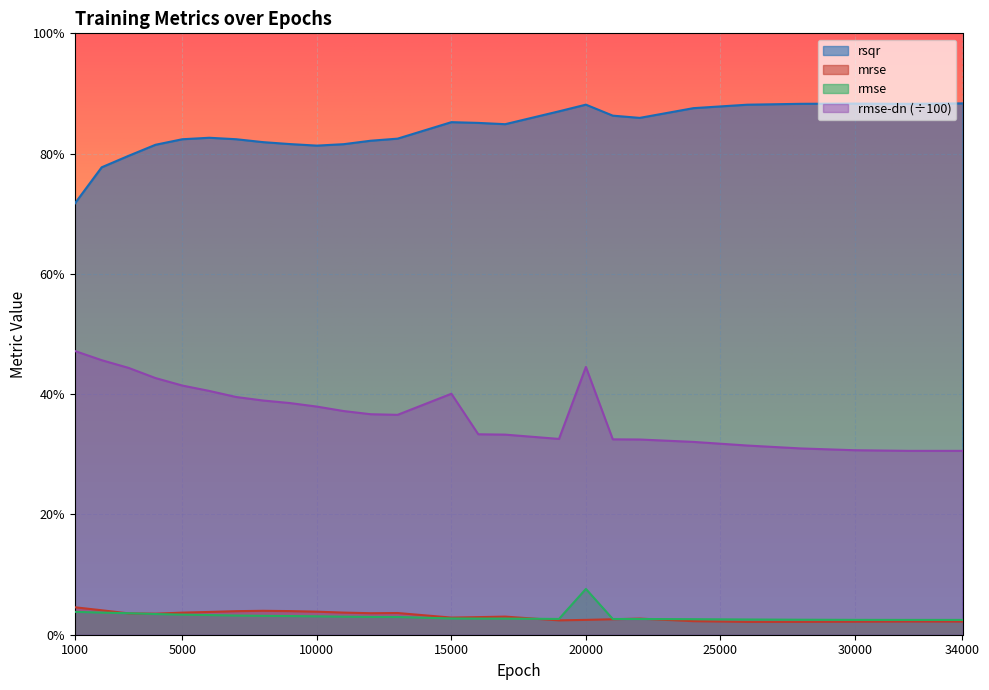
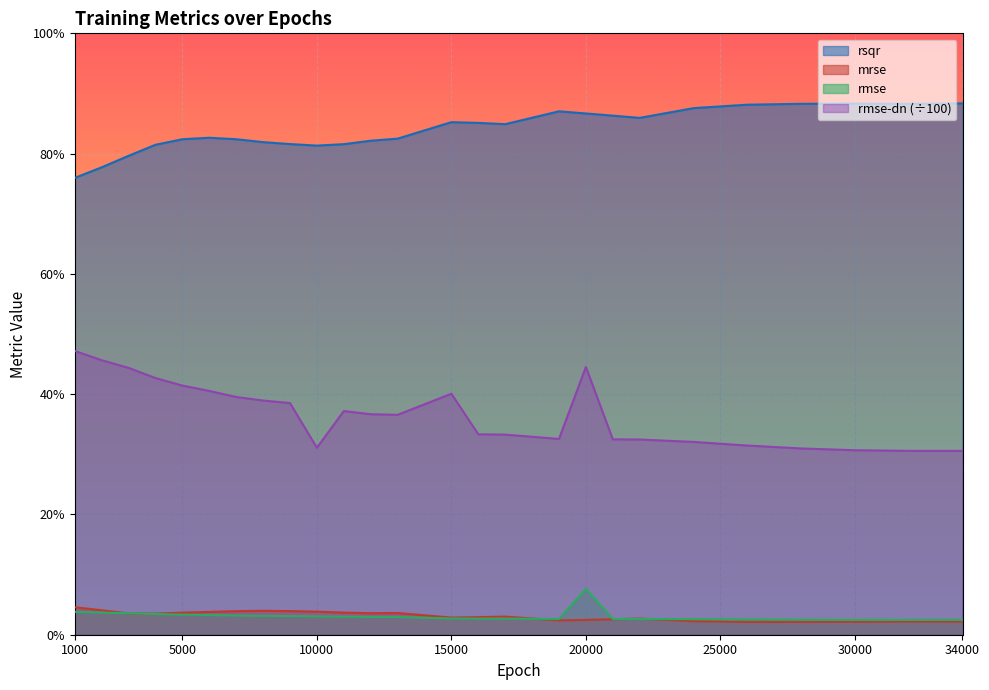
rsqr, 1000: 72% -> 76%
rmse-dn (÷100), 10000: 38% -> 31%
rsqr, 20000: 88% -> 87%
